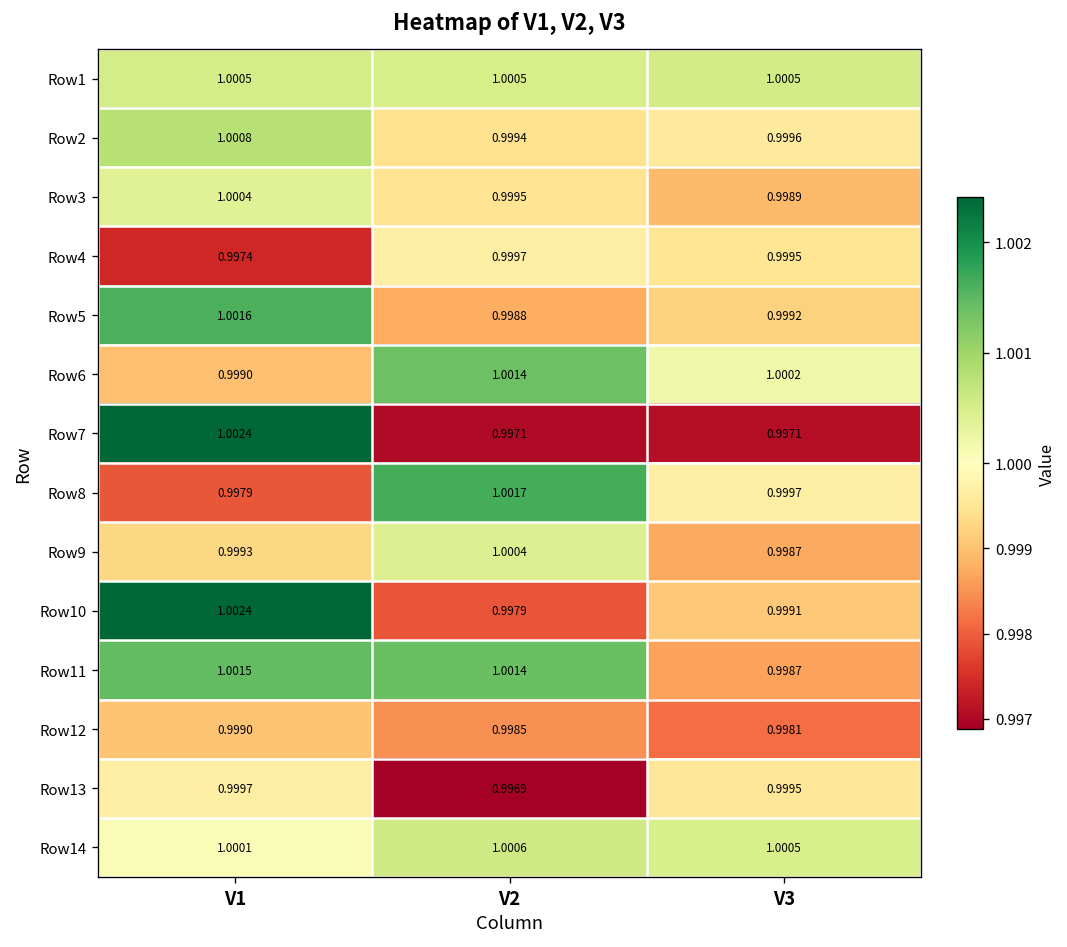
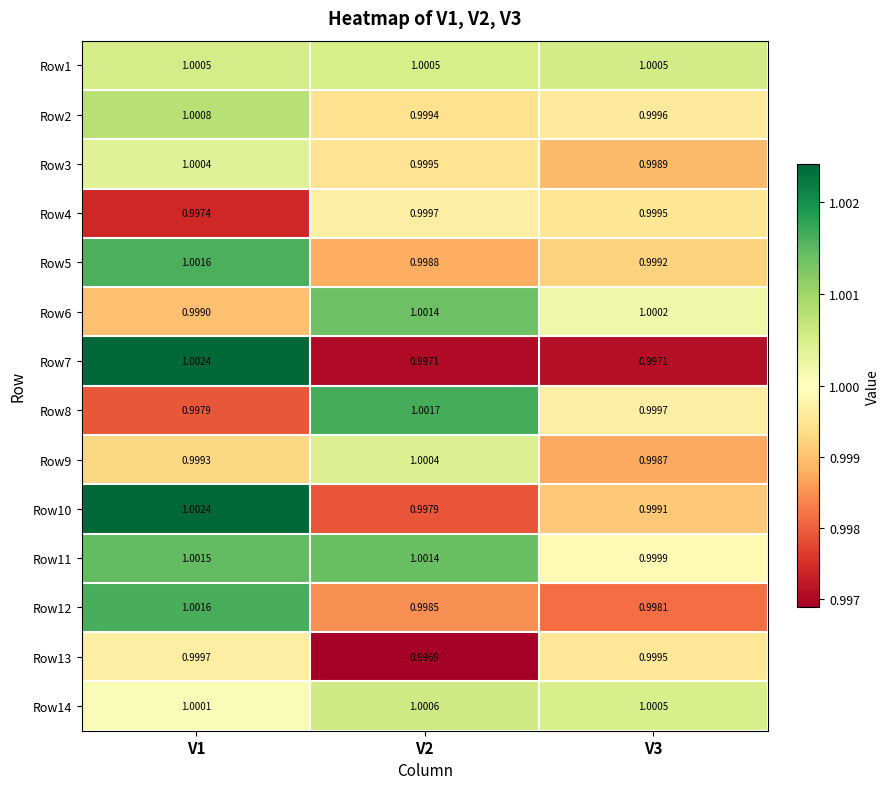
Row11, V3: 0.9987 -> 0.9999
Row12, V1: 0.9990 -> 1.0016
